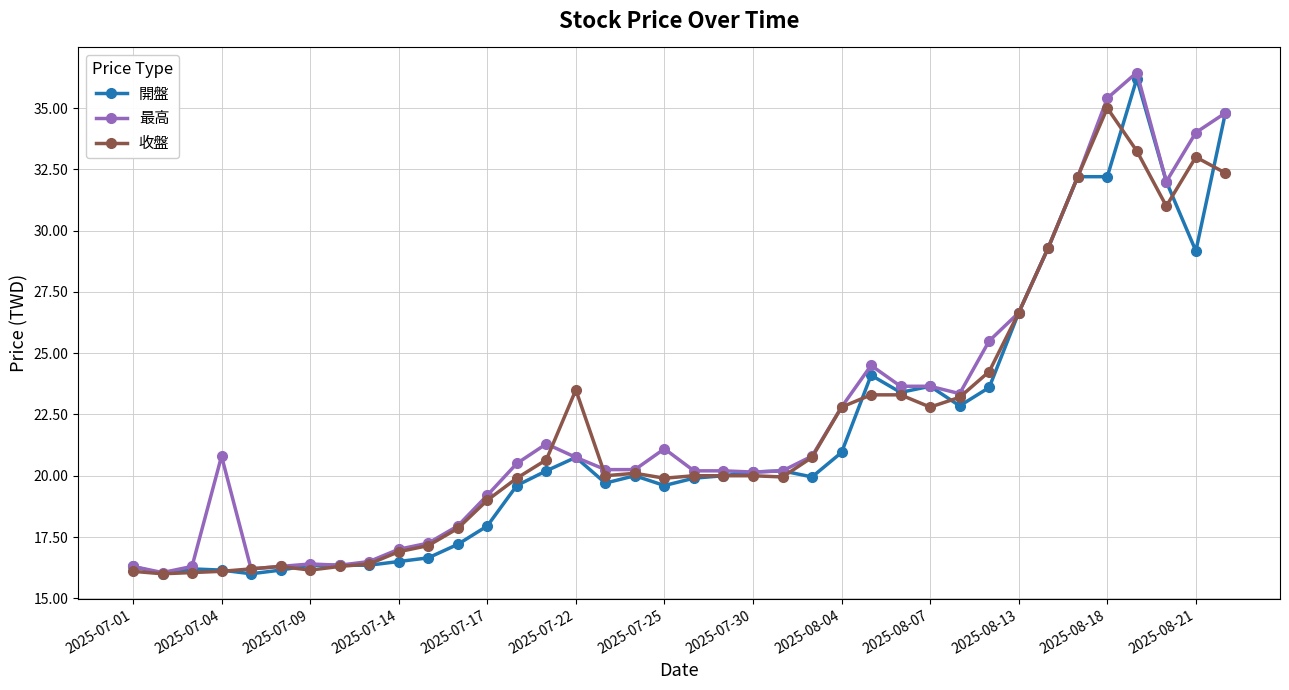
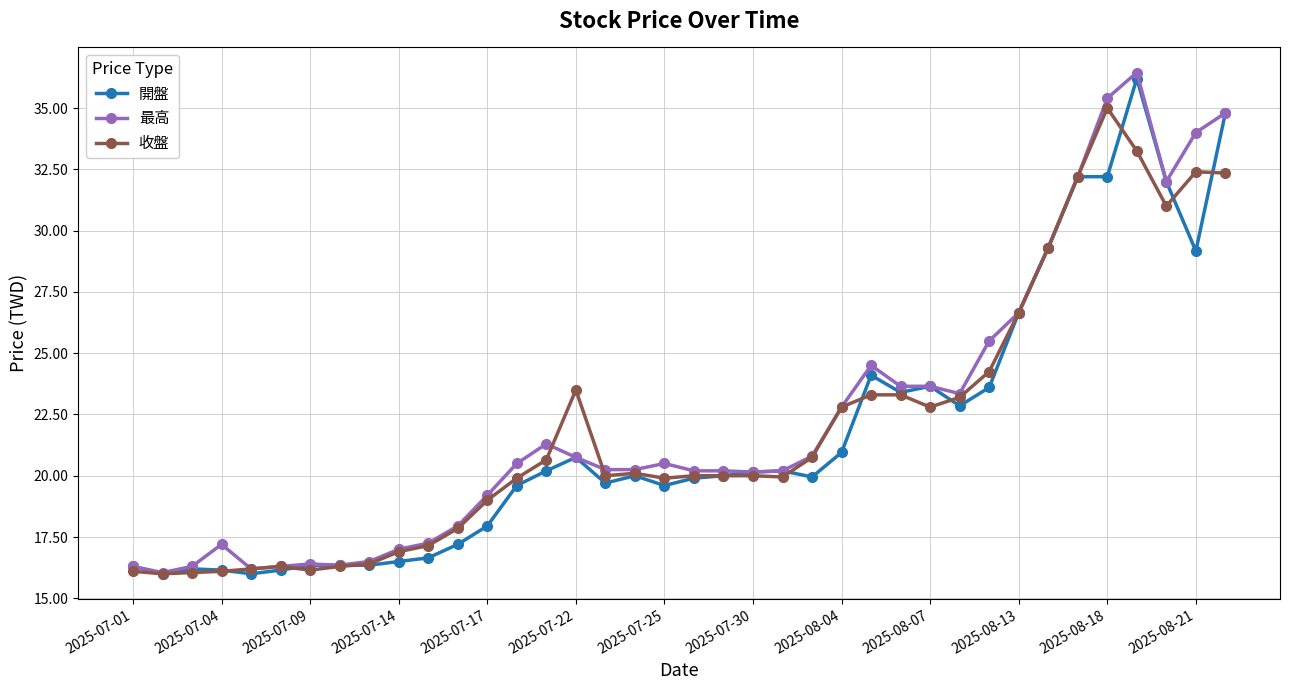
最高, 2025-07-04: 20.8 -> 17.2
最高, 2025-07-25: 21.1 -> 20.5
收盤, 2025-08-21: 33.0 -> 32.4
